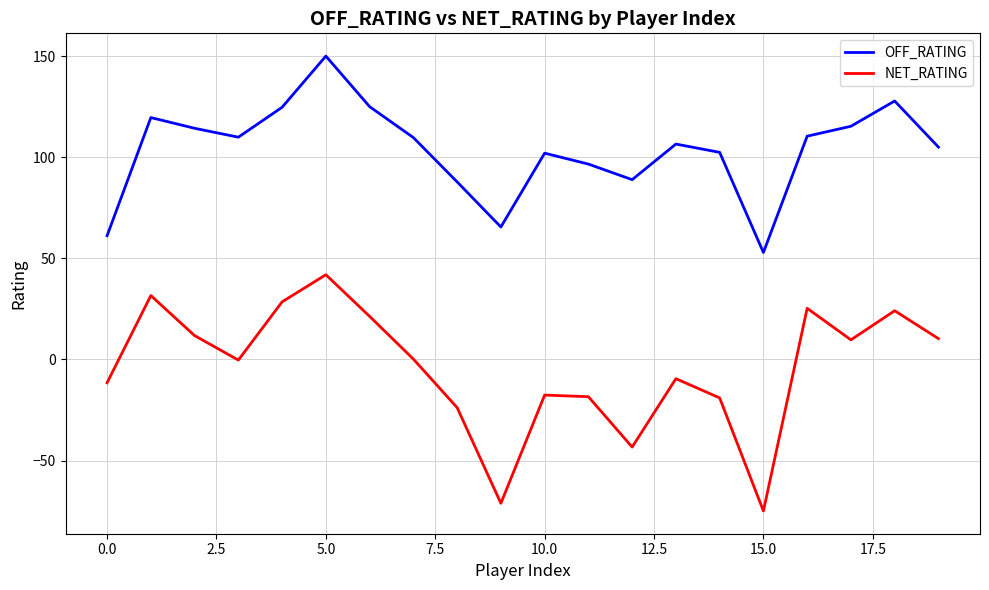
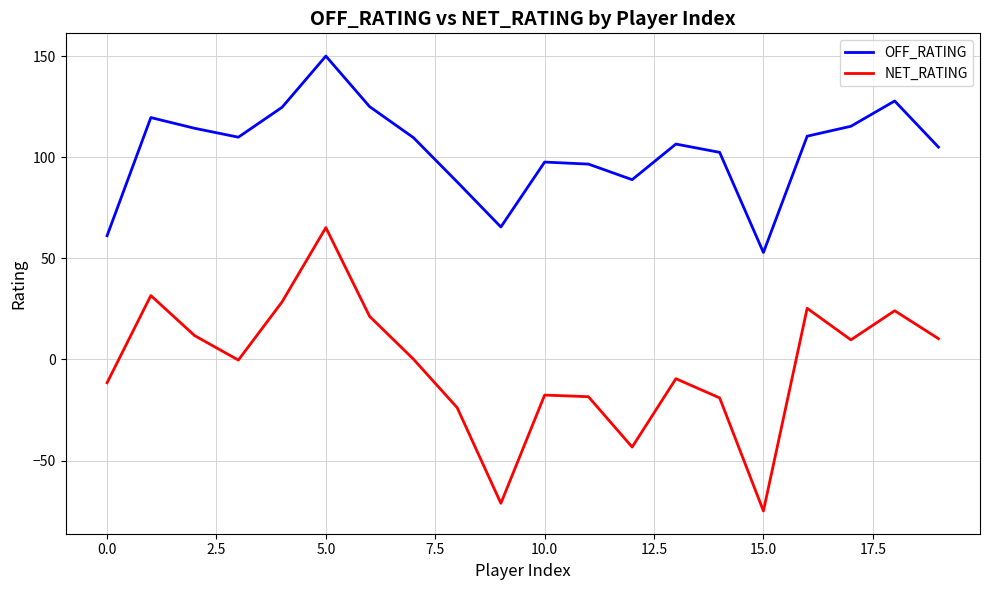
NET_RATING, 5.0: 42 -> 65
OFF_RATING, 10.0: 102 -> 98
